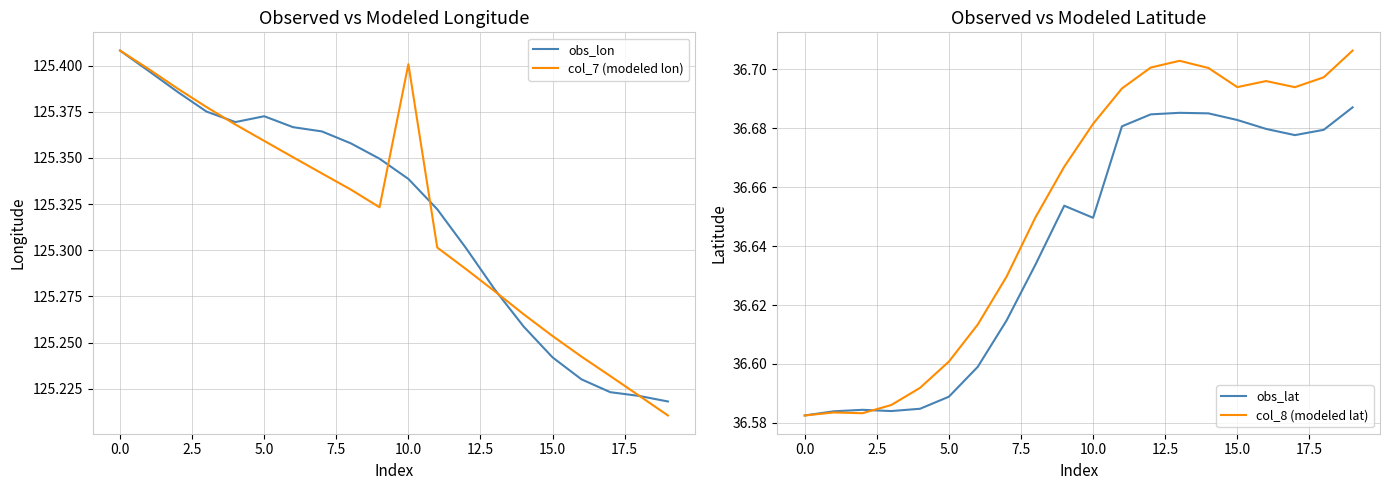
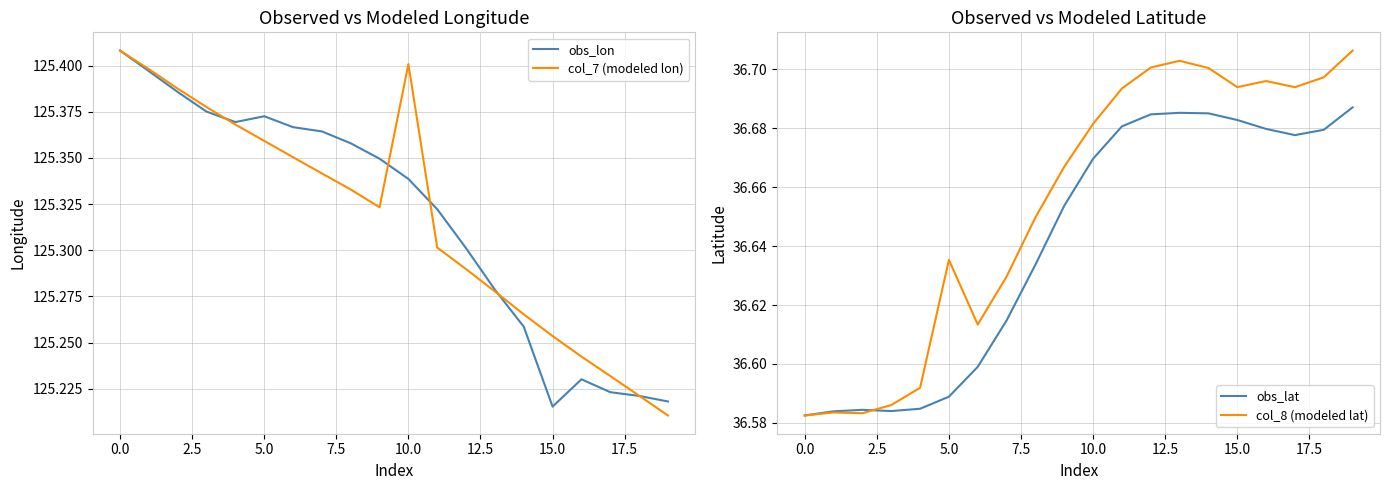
Observed vs Modeled Longitude, obs_lon, 15.0: 125.242 -> 125.215
Observed vs Modeled Latitude, col_8 (modeled lat), 5.0: 36.601 -> 36.635
Observed vs Modeled Latitude, obs_lat, 10.0: 36.650 -> 36.670
